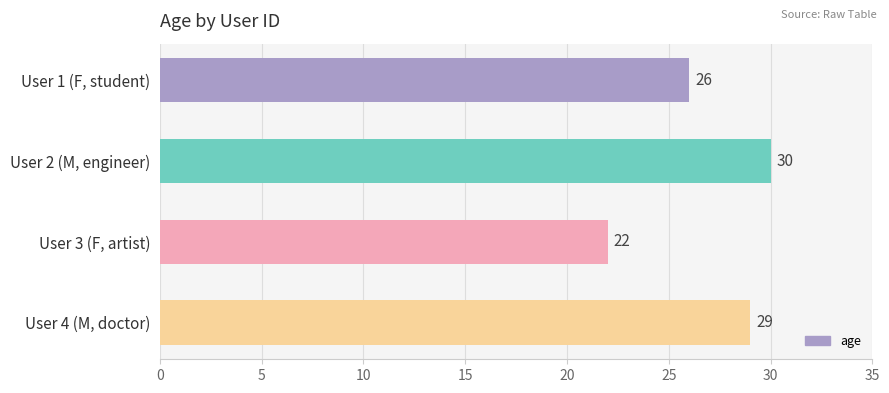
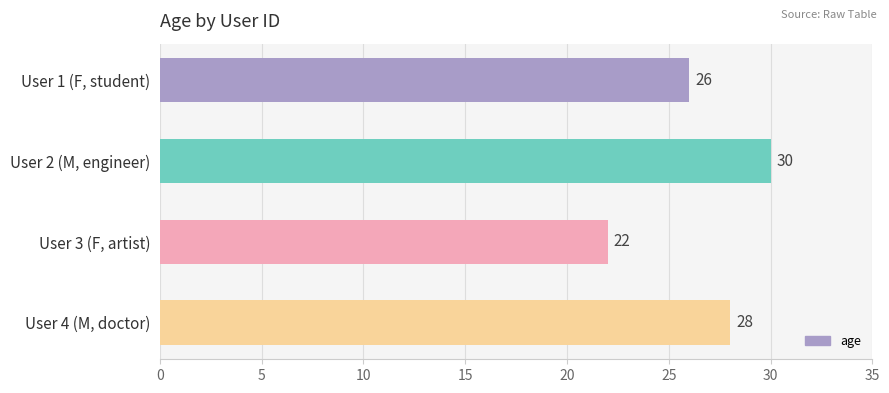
User 4 (M, doctor): 29 -> 28
